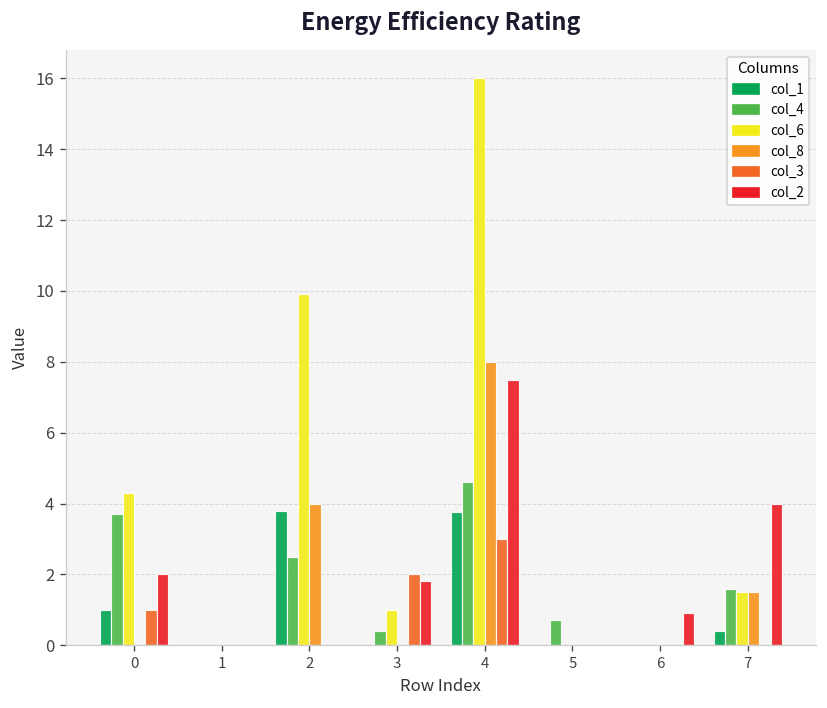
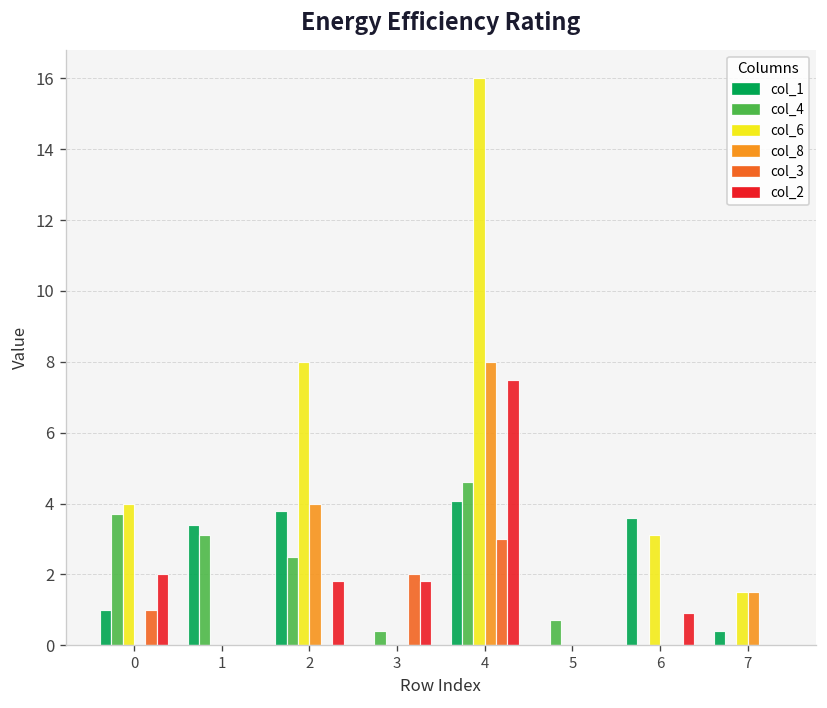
col_6, 0: 4.3 -> 4.0
col_1, 1: 0.0 -> 3.4
col_4, 1: 0.0 -> 3.1
col_6, 2: 9.9 -> 8.0
col_2, 2: 0.0 -> 1.8
col_6, 3: 1 -> 0
col_1, 4: 3.8 -> 4.1
col_1, 6: 0.0 -> 3.6
col_6, 6: 0.0 -> 3.1
col_4, 7: 1.6 -> 0.0
col_2, 7: 4 -> 0
